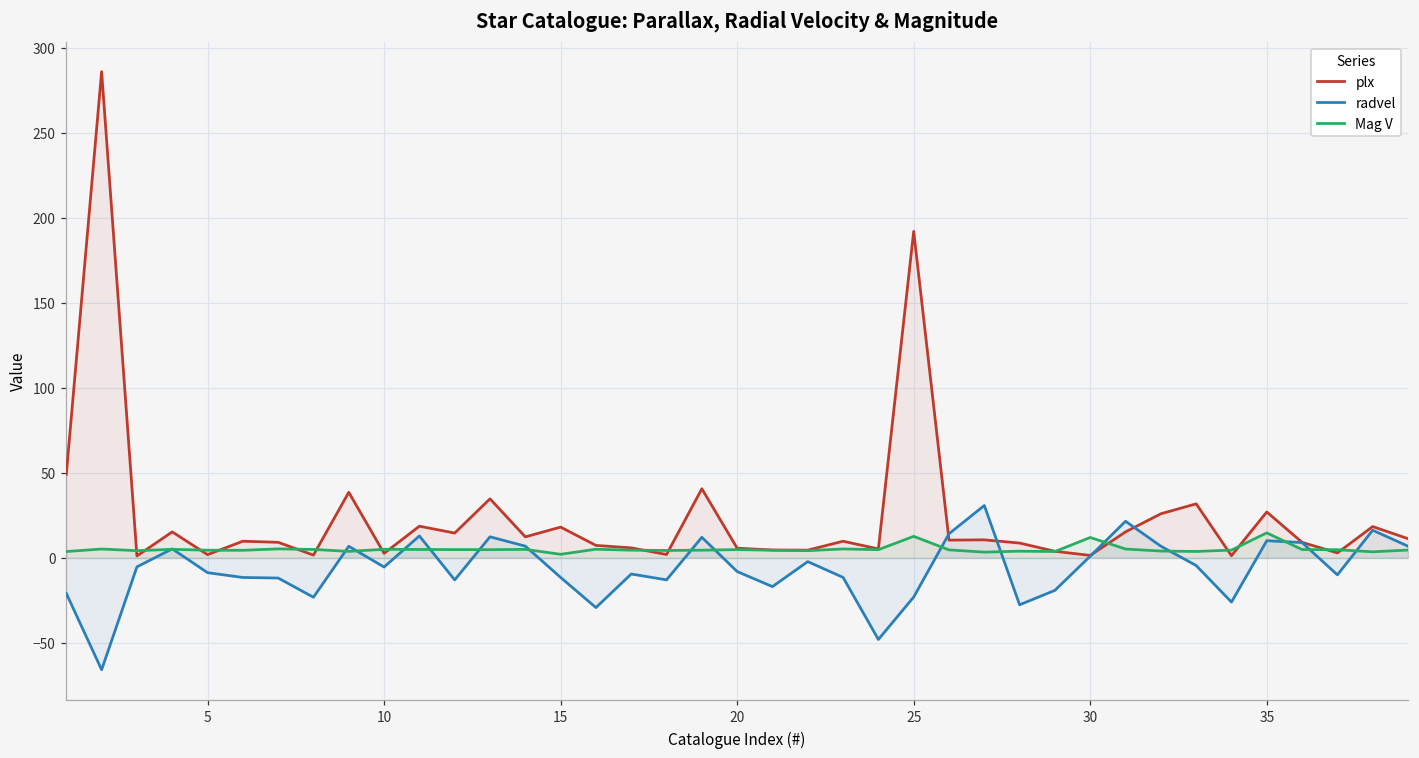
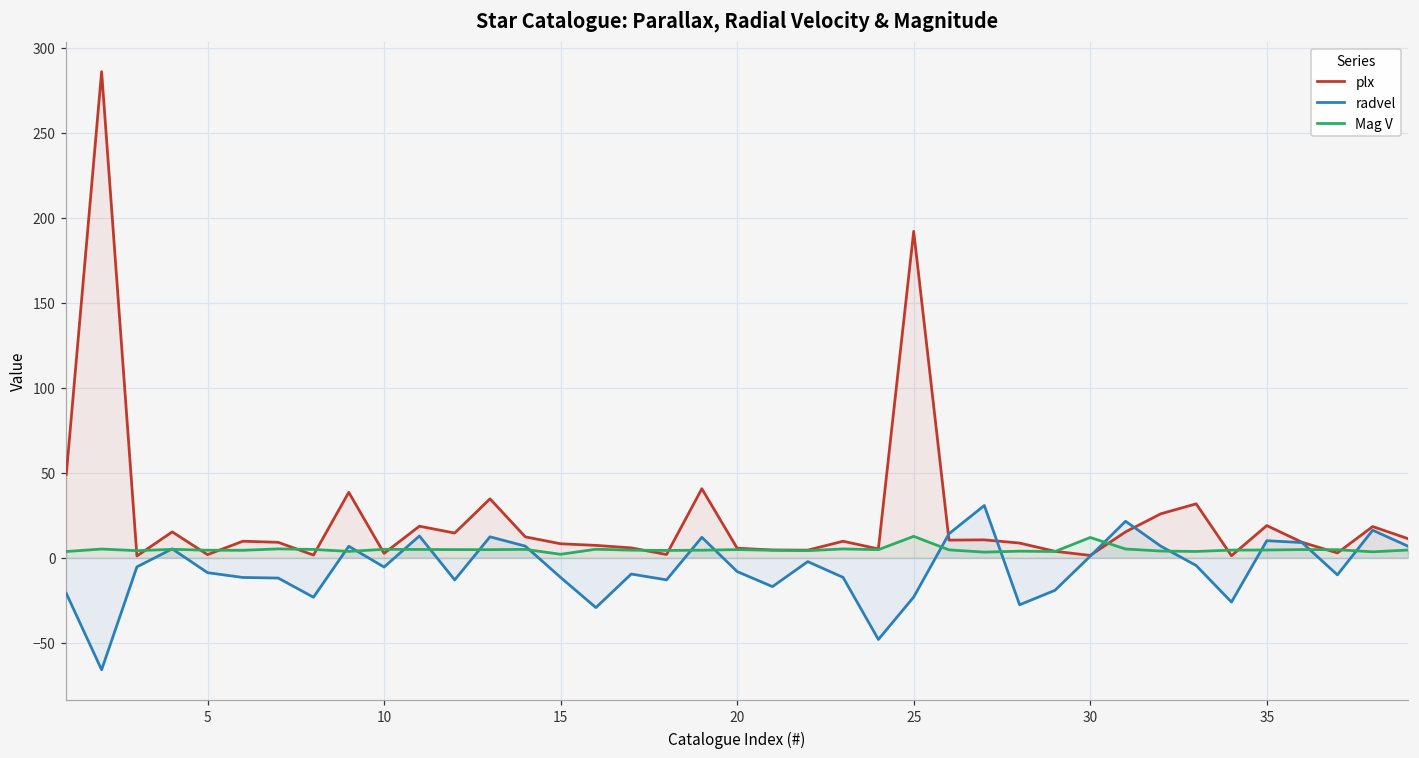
plx, 15: 18 -> 8
plx, 35: 27 -> 19
Mag V, 35: 15 -> 5
